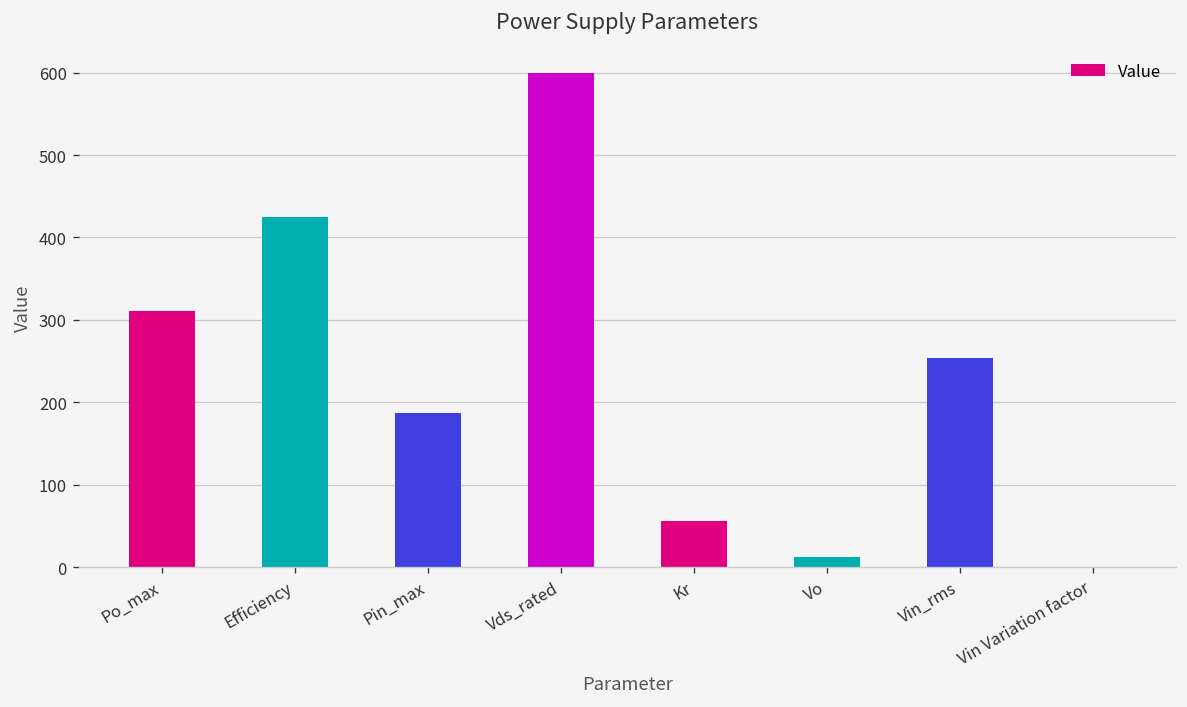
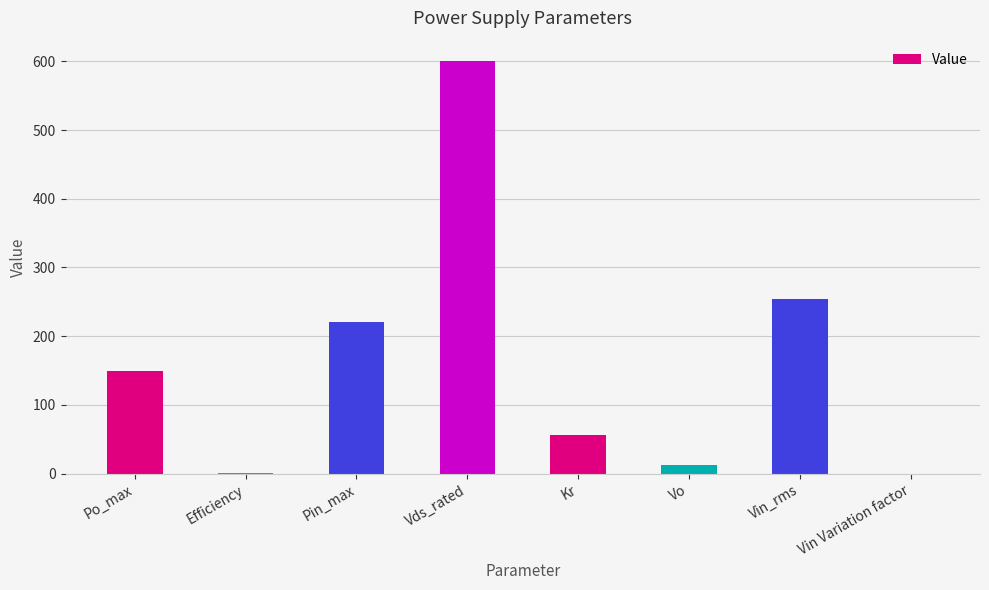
Po_max: 310 -> 150
Efficiency: 430 -> 0
Pin_max: 190 -> 220
